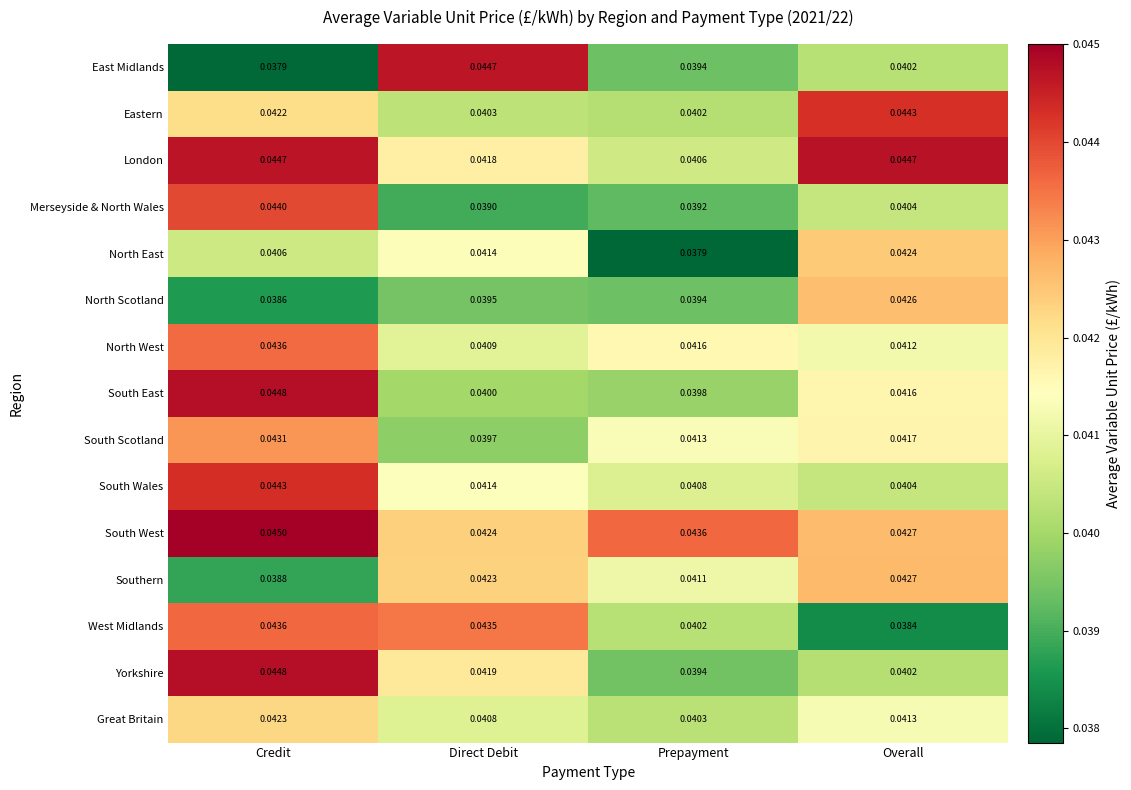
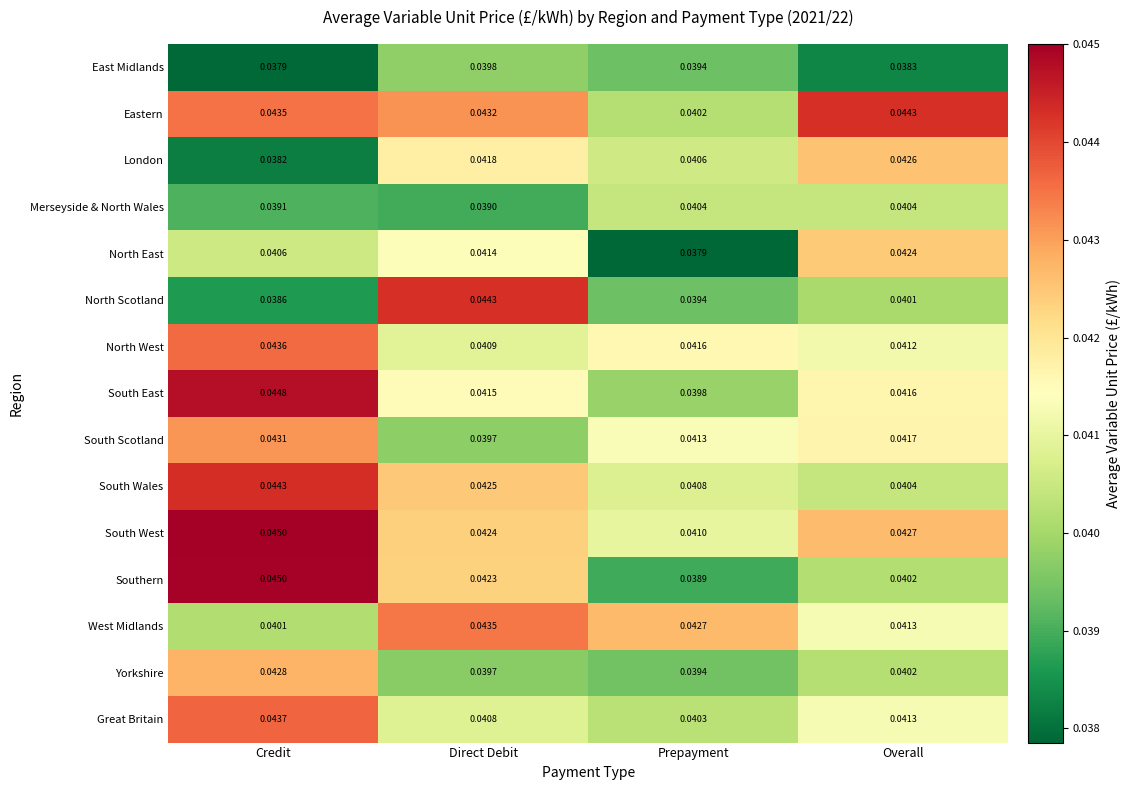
East Midlands, Direct Debit: 0.0447 -> 0.0398
East Midlands, Overall: 0.0402 -> 0.0383
Eastern, Credit: 0.0422 -> 0.0435
Eastern, Direct Debit: 0.0403 -> 0.0432
London, Credit: 0.0447 -> 0.0382
London, Overall: 0.0447 -> 0.0426
Merseyside & North Wales, Credit: 0.0440 -> 0.0391
Merseyside & North Wales, Prepayment: 0.0392 -> 0.0404
North Scotland, Direct Debit: 0.0395 -> 0.0443
North Scotland, Overall: 0.0426 -> 0.0401
South East, Direct Debit: 0.0400 -> 0.0415
South Wales, Direct Debit: 0.0414 -> 0.0425
South West, Prepayment: 0.0436 -> 0.0410
Southern, Credit: 0.0388 -> 0.0450
Southern, Prepayment: 0.0411 -> 0.0389
Southern, Overall: 0.0427 -> 0.0402
West Midlands, Credit: 0.0436 -> 0.0401
West Midlands, Prepayment: 0.0402 -> 0.0427
West Midlands, Overall: 0.0384 -> 0.0413
Yorkshire, Credit: 0.0448 -> 0.0428
Yorkshire, Direct Debit: 0.0419 -> 0.0397
Great Britain, Credit: 0.0423 -> 0.0437
